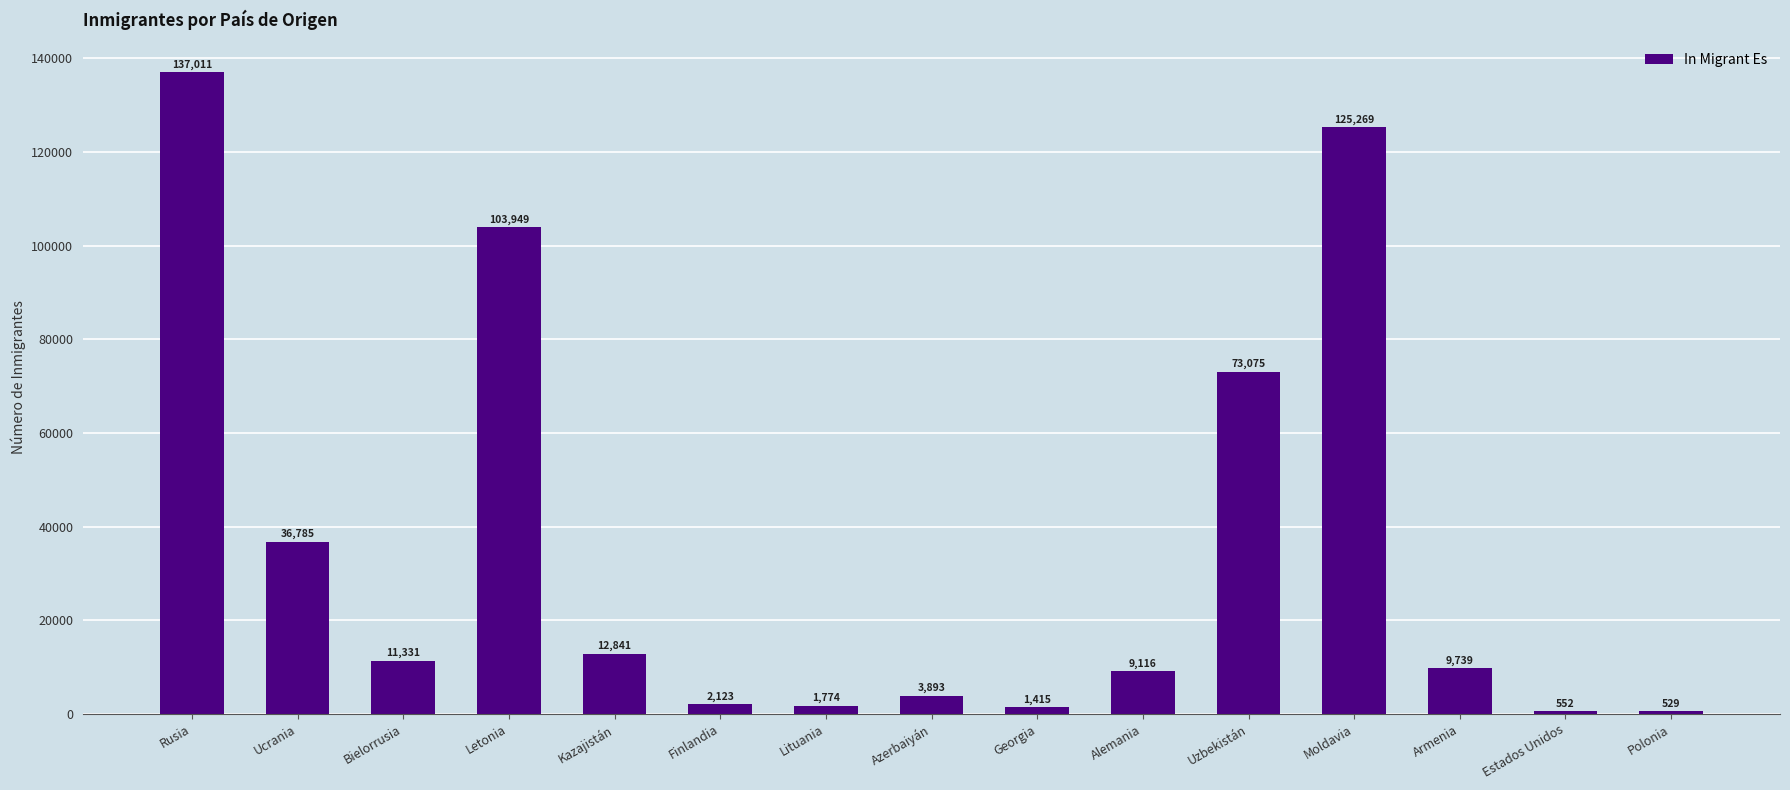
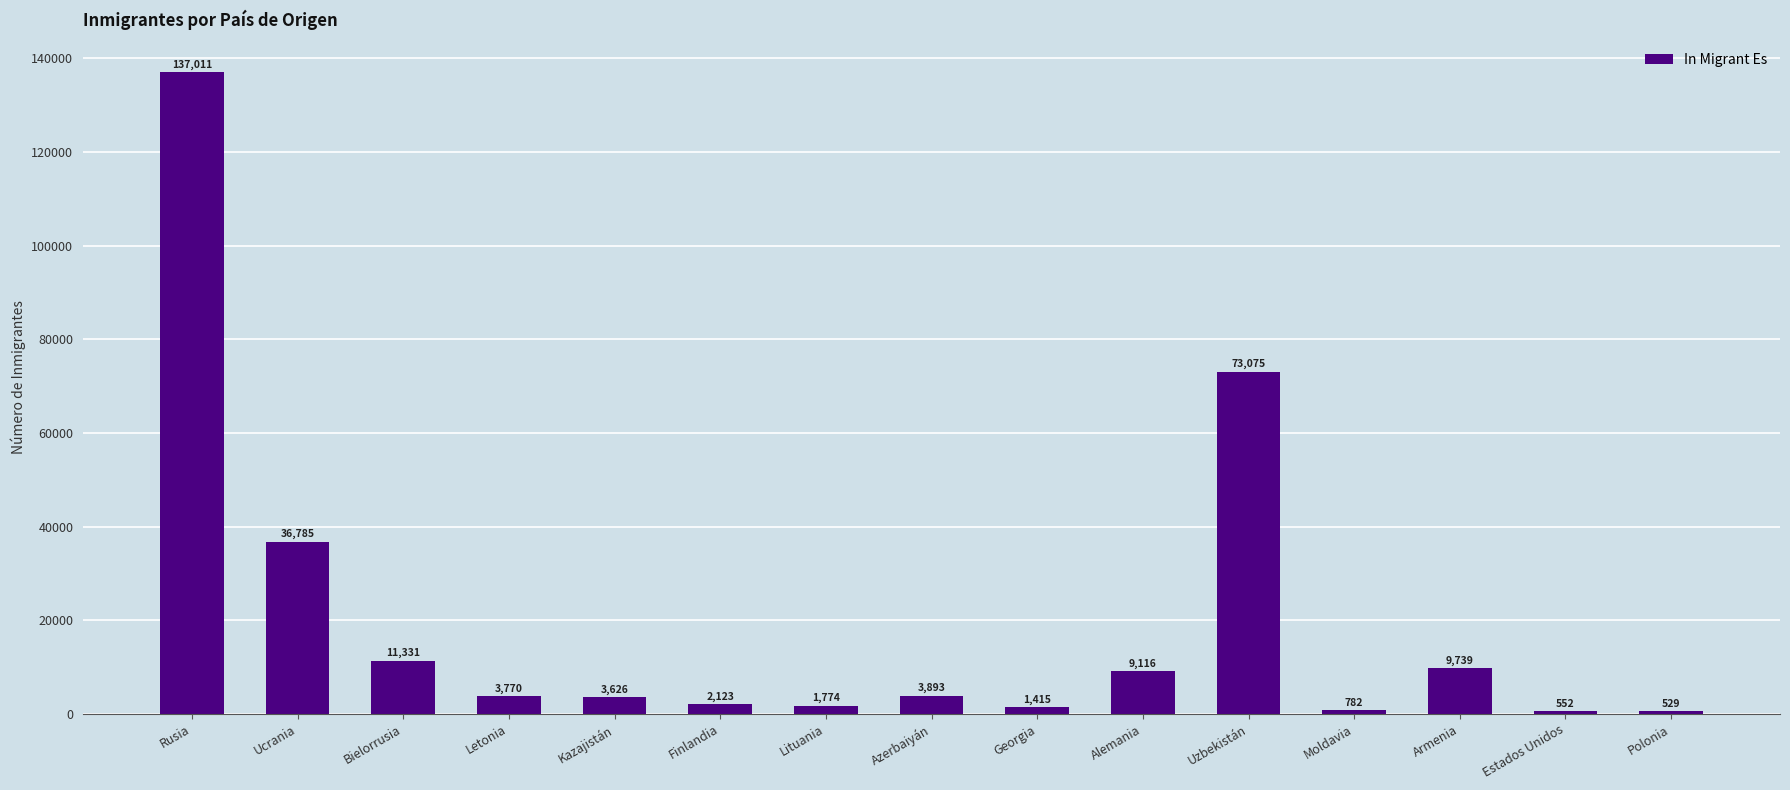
Letonia: 103,949 -> 3,770
Kazajistán: 12,841 -> 3,626
Moldavia: 125,269 -> 782
